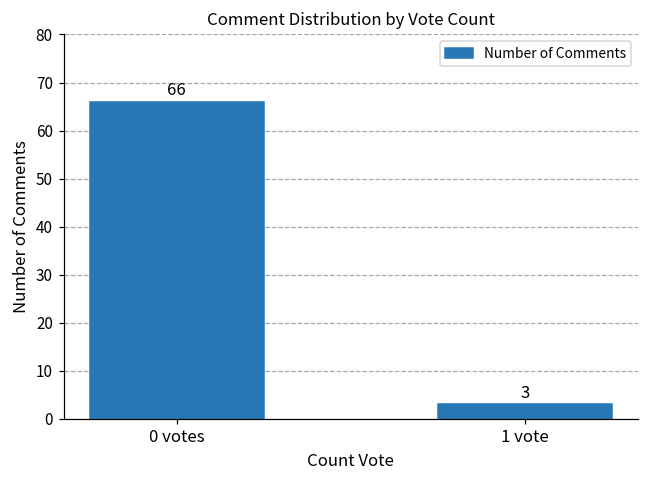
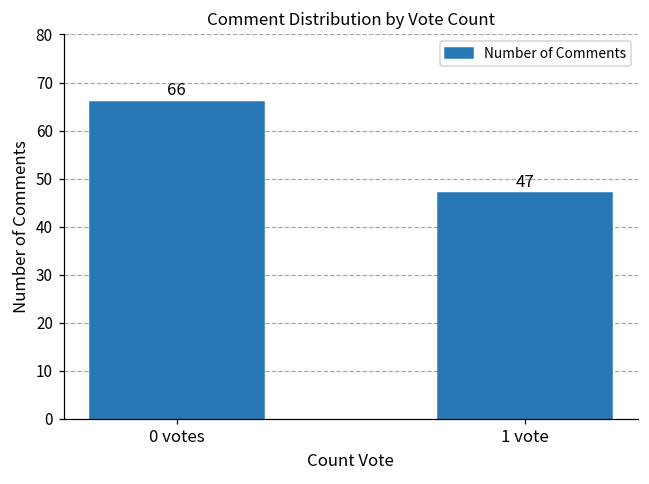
1 vote: 3 -> 47
